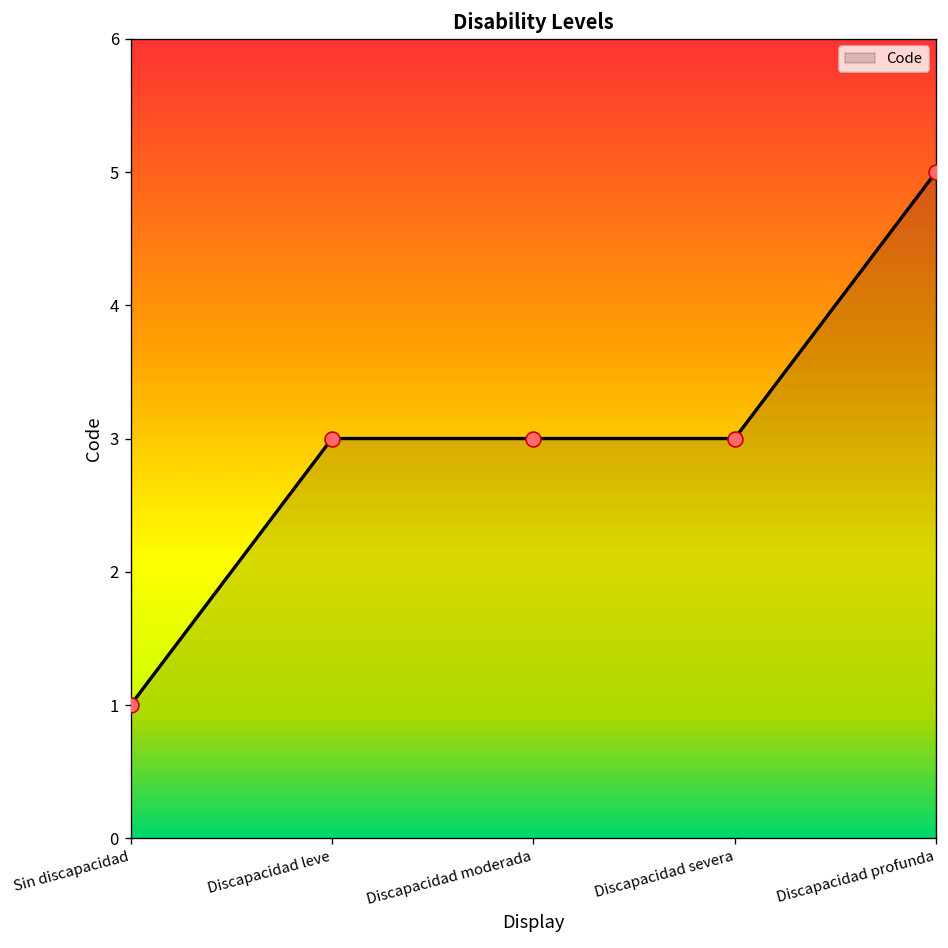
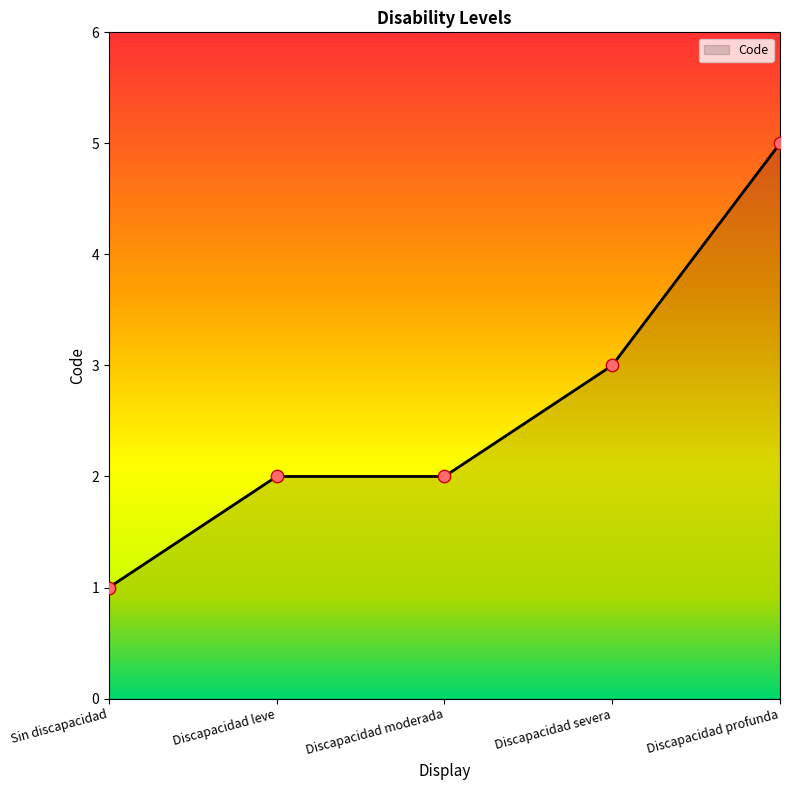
Discapacidad leve: 3 -> 2
Discapacidad moderada: 3 -> 2
